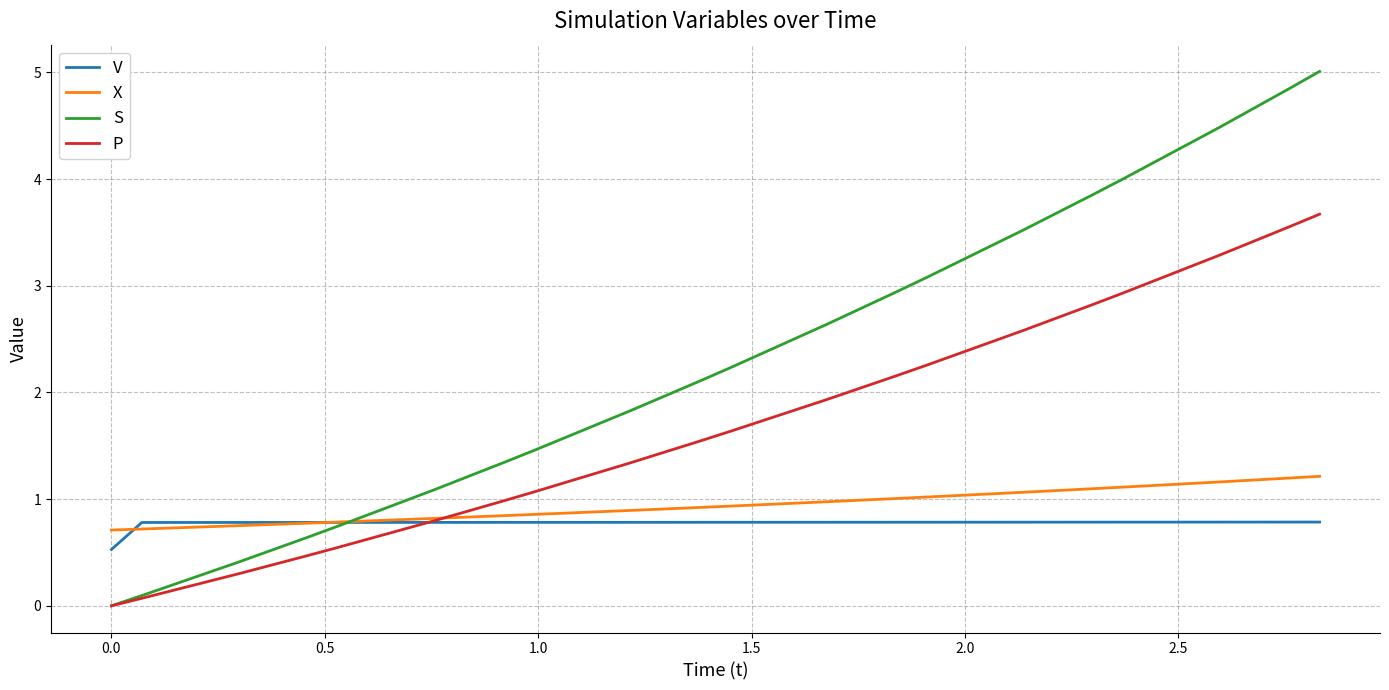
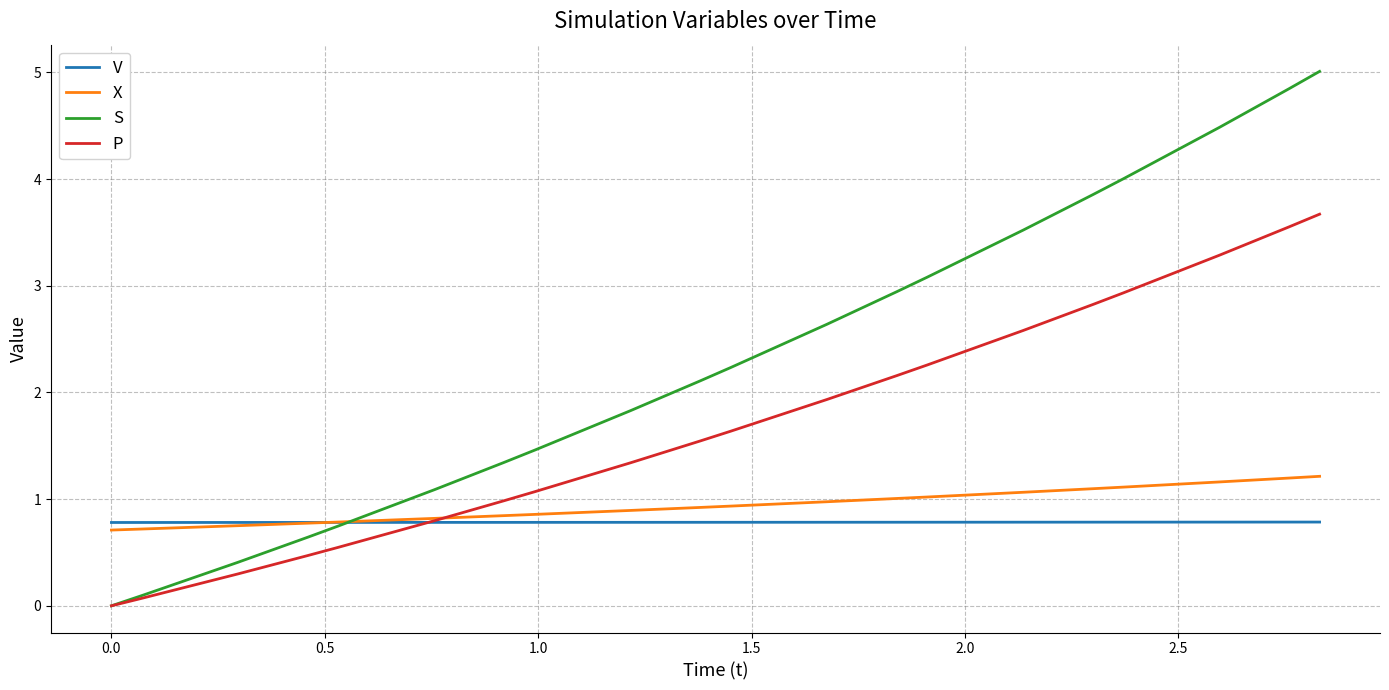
V, 0.0: 0.53 -> 0.78
